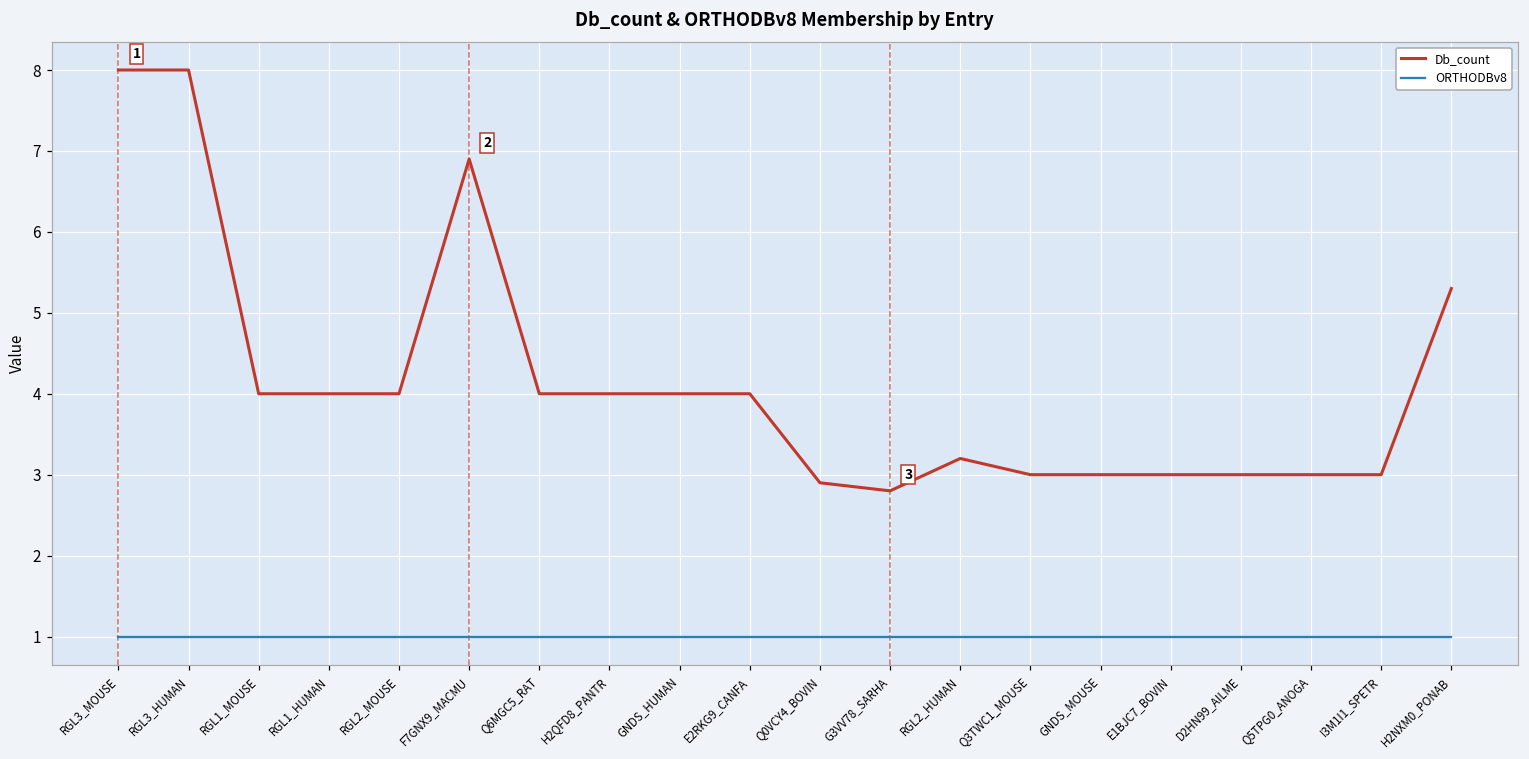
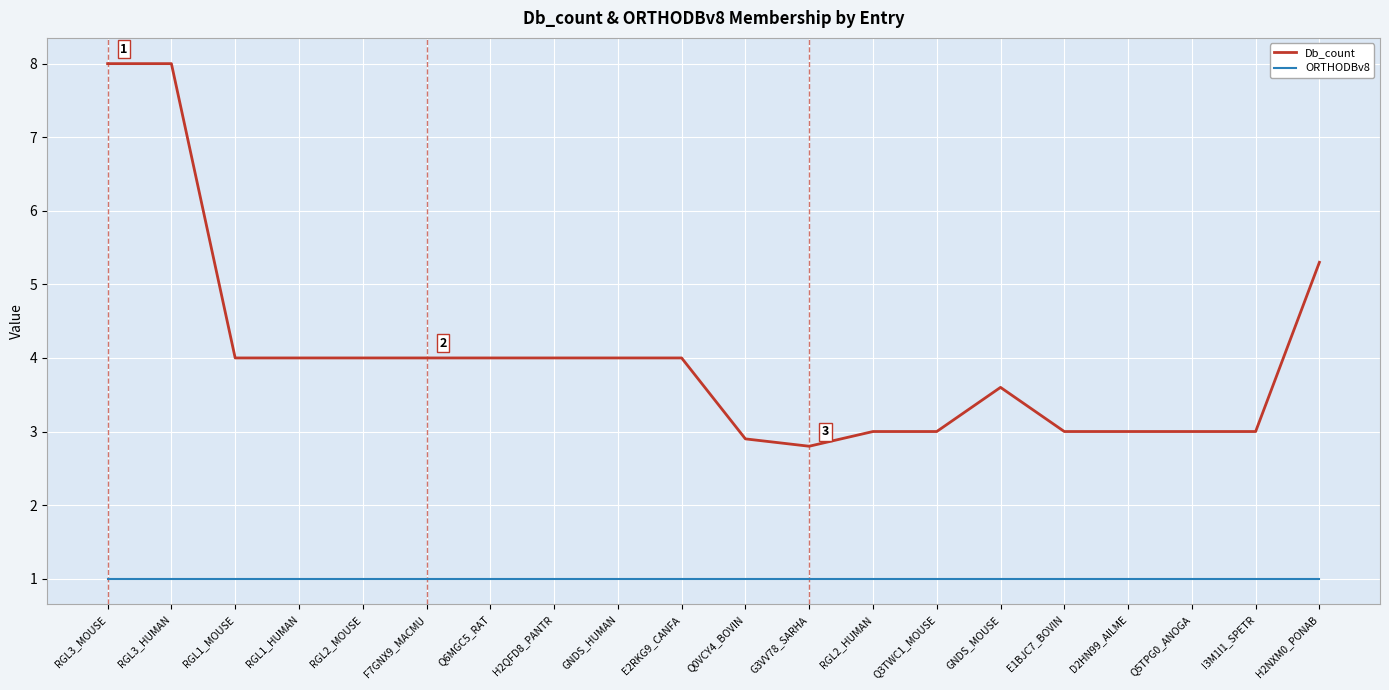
Db_count, F7GNX9_MACMU: 6.9 -> 4.0
Db_count, RGL2_HUMAN: 3.2 -> 3.0
Db_count, GNDS_MOUSE: 3.0 -> 3.6
